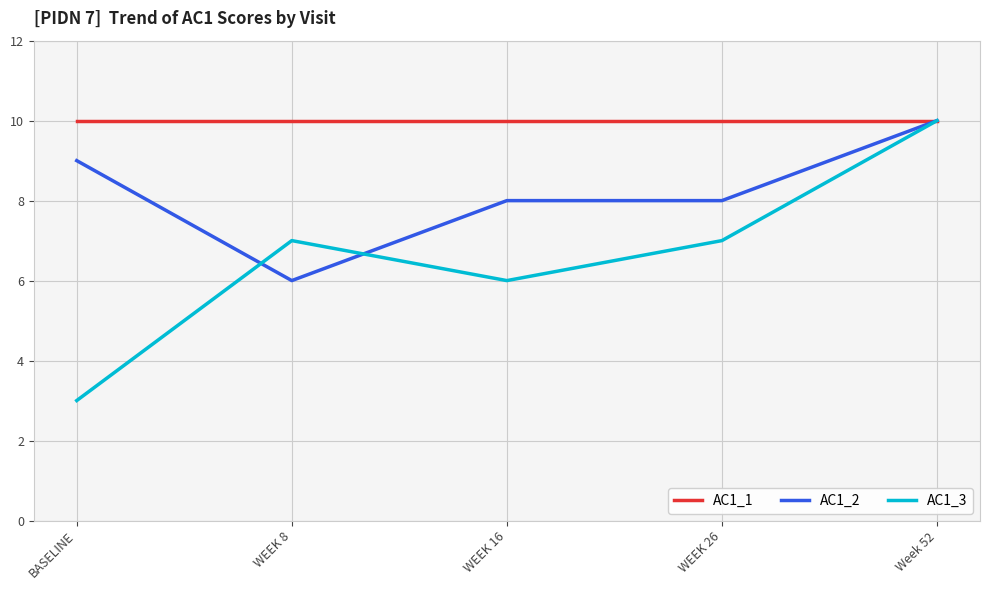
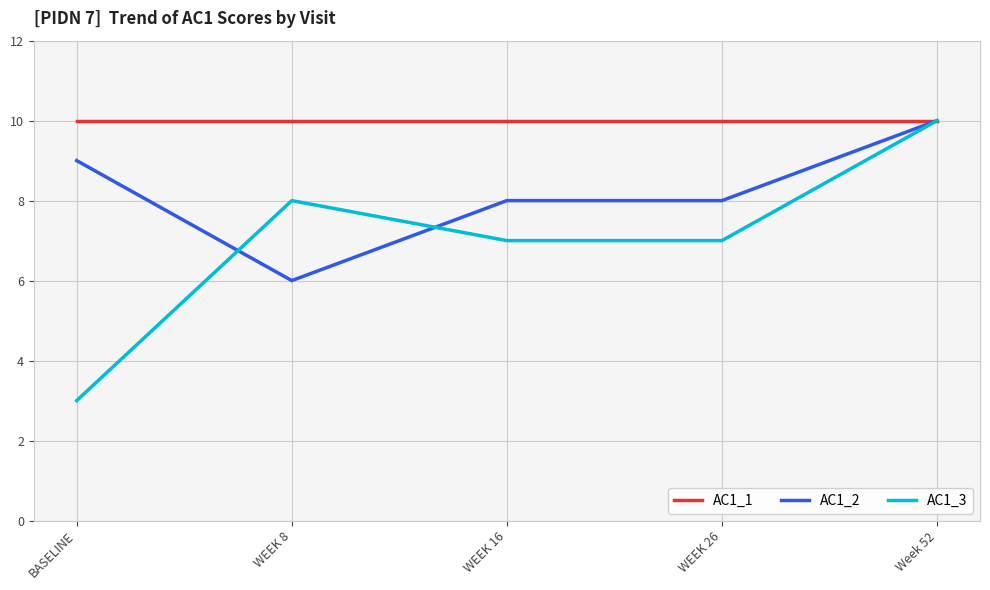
AC1_3, WEEK 8: 7 -> 8
AC1_3, WEEK 16: 6 -> 7
